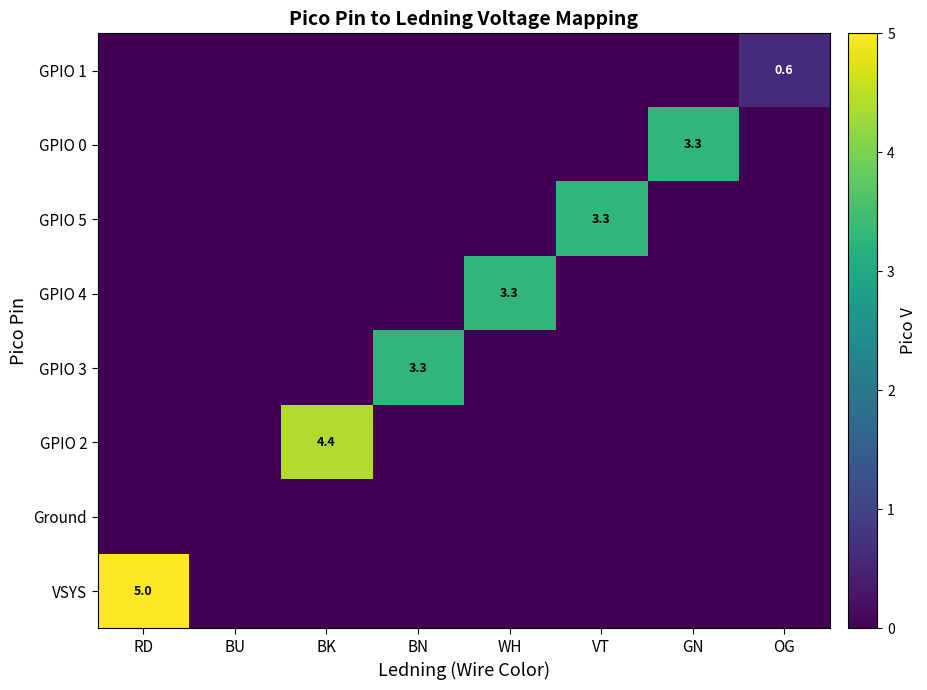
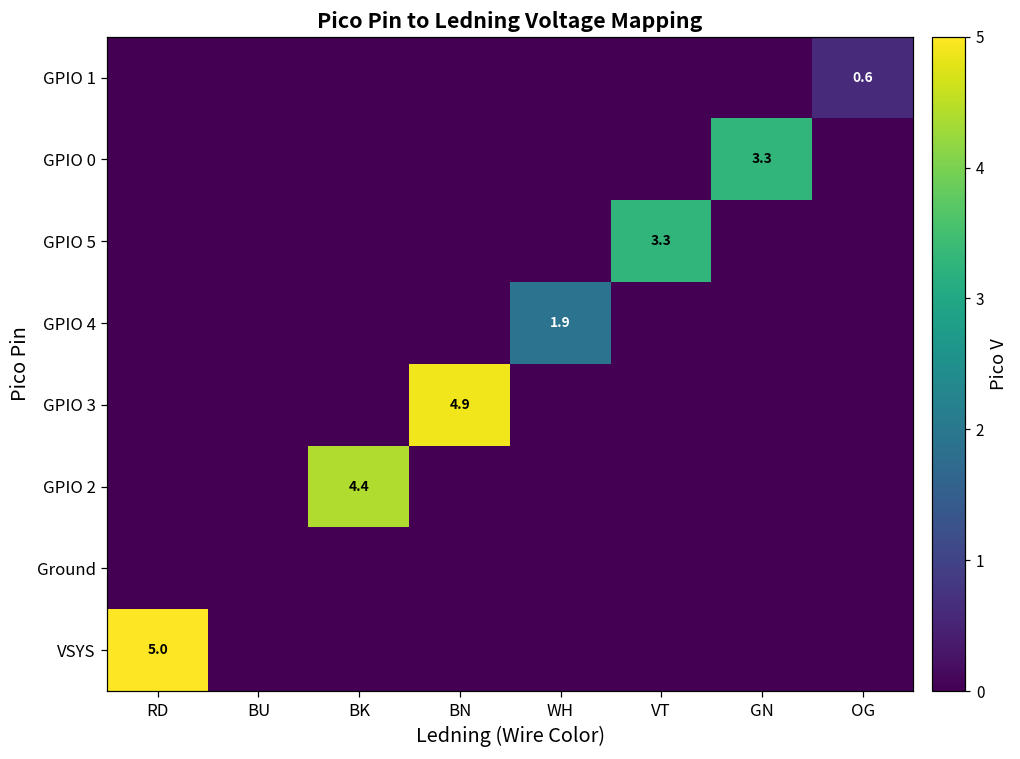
GPIO 4, WH: 3.3 -> 1.9
GPIO 3, BN: 3.3 -> 4.9
